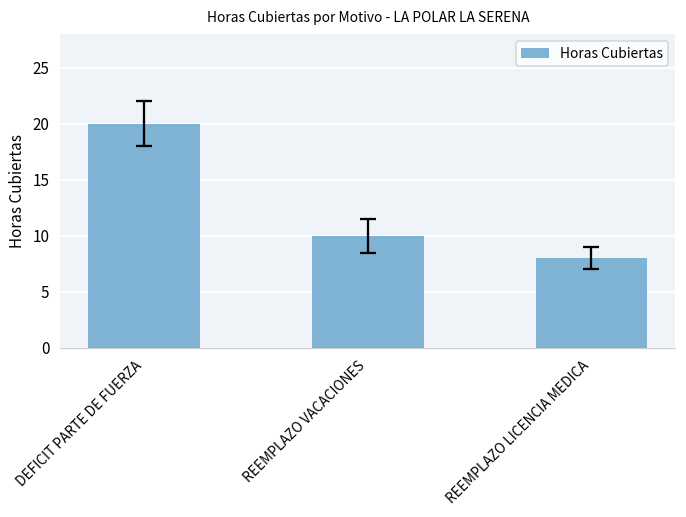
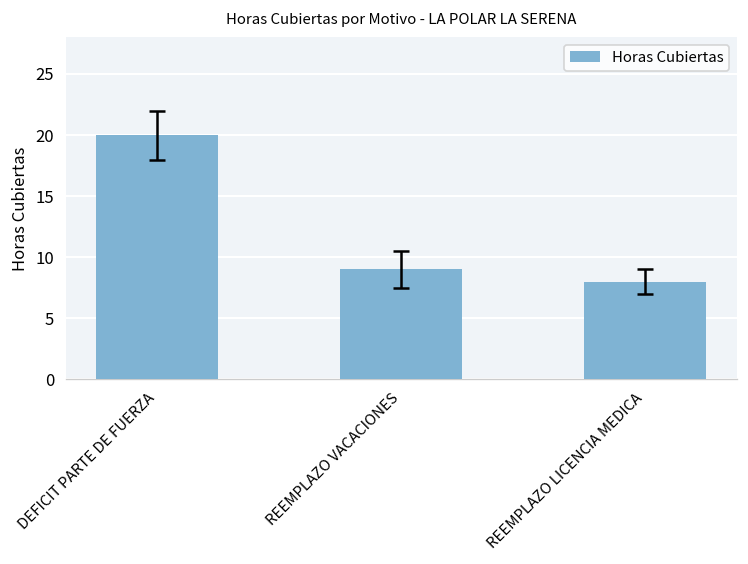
Horas Cubiertas, REEMPLAZO VACACIONES: 10 -> 9
